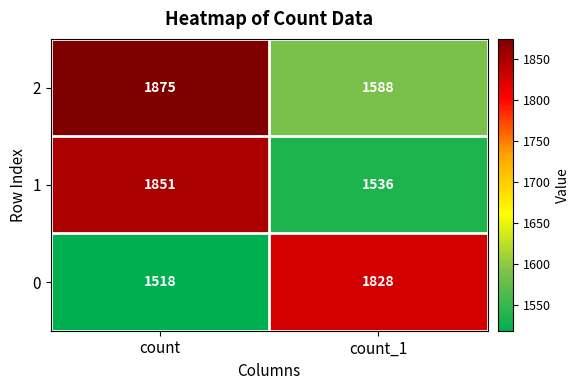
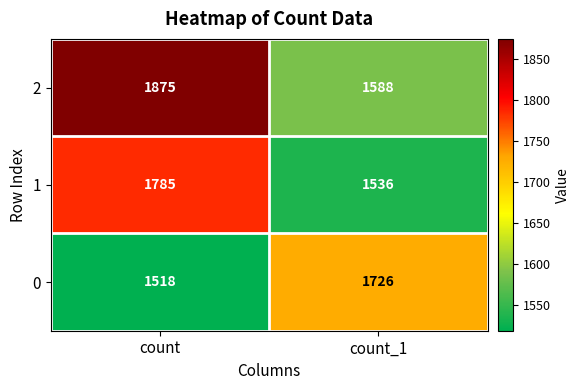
1, count: 1851 -> 1785
0, count_1: 1828 -> 1726
